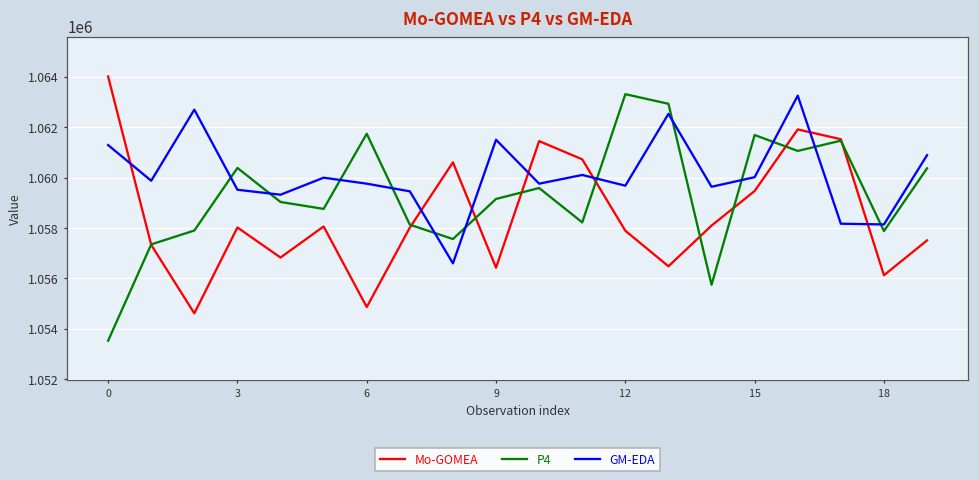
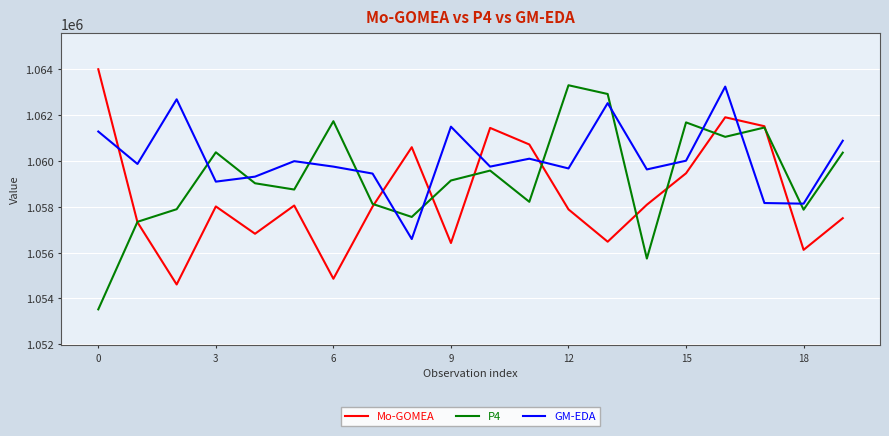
GM-EDA, 3: 1059500 -> 1059100
